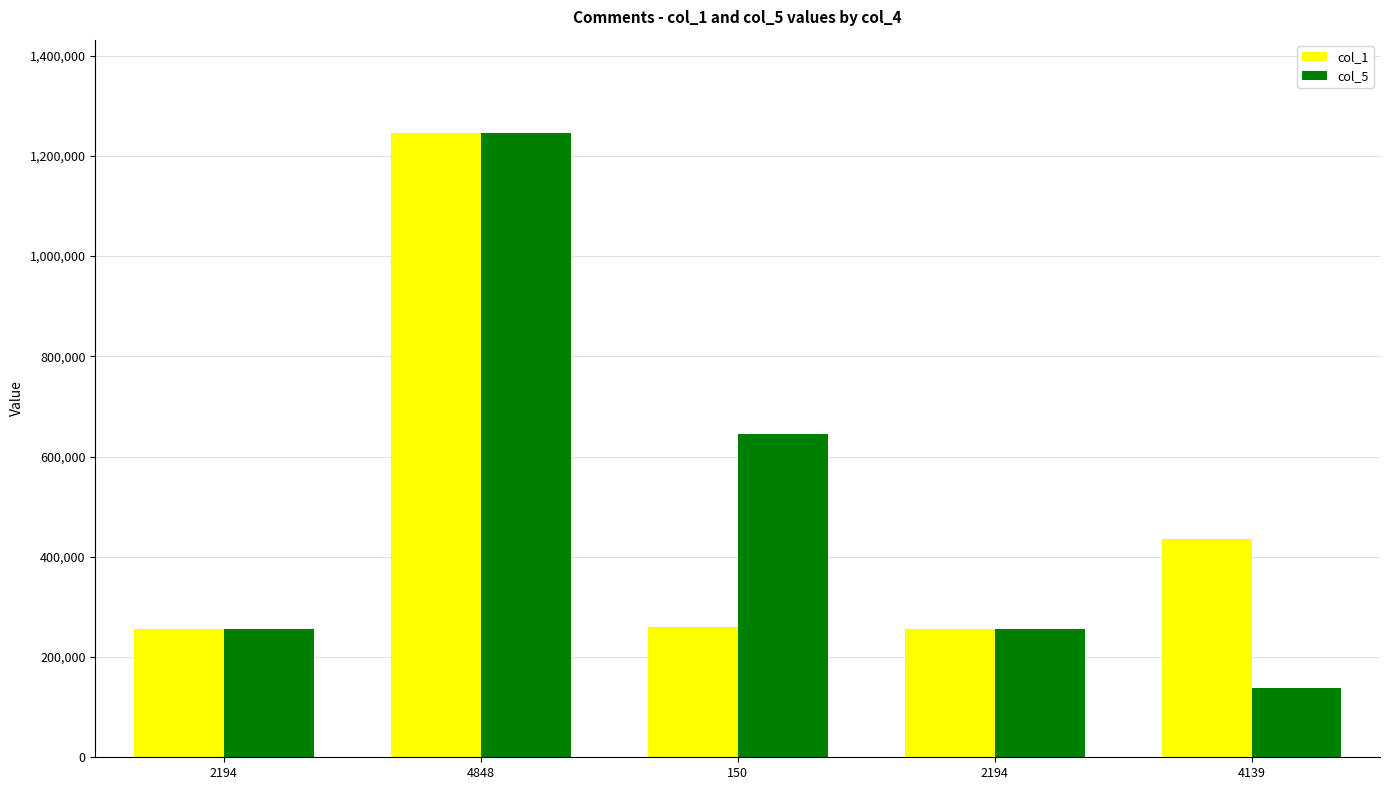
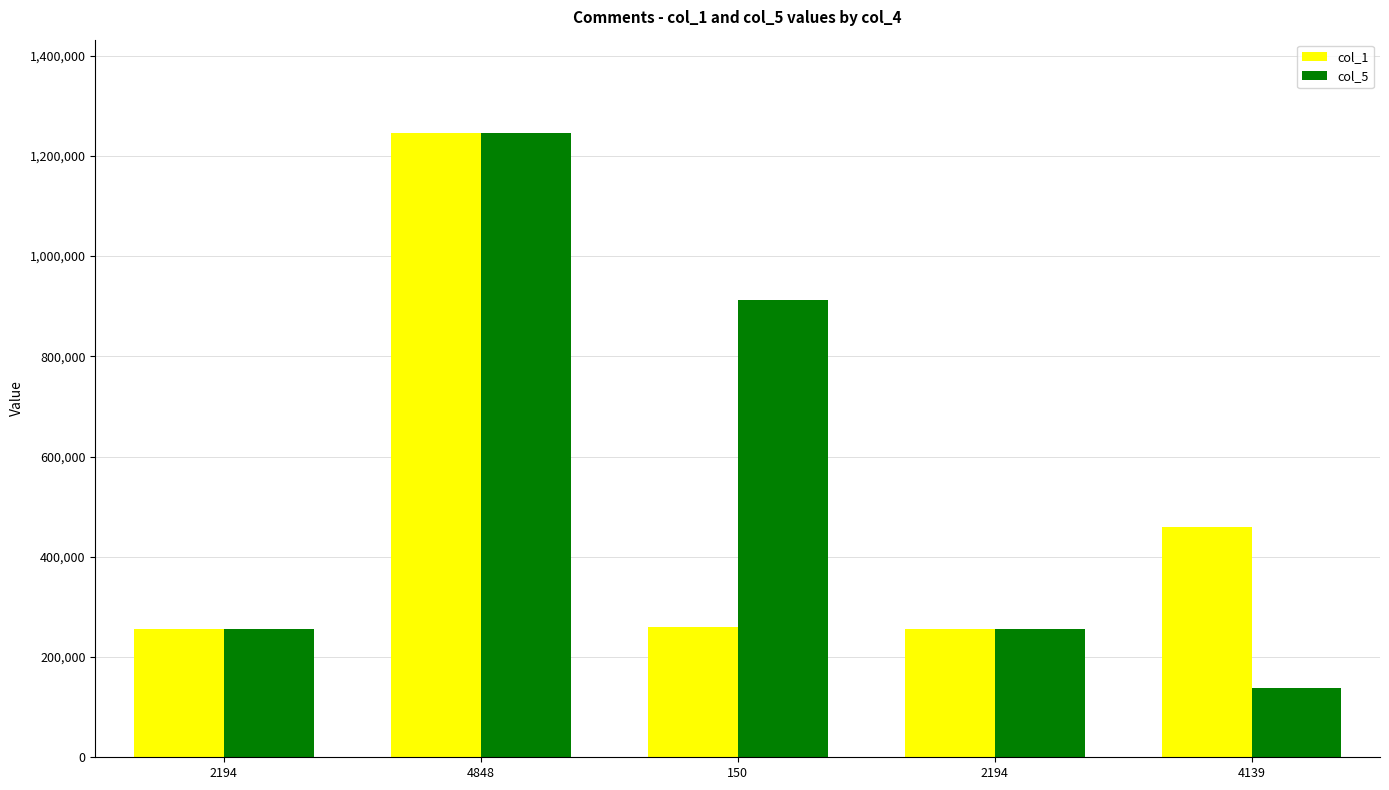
col_5, 150: 640,000 -> 910,000
col_1, 4139: 440,000 -> 460,000
